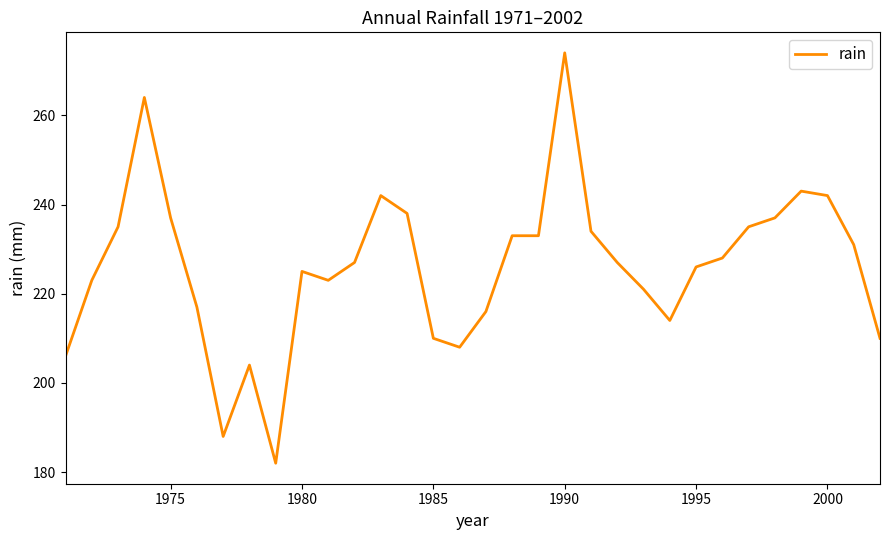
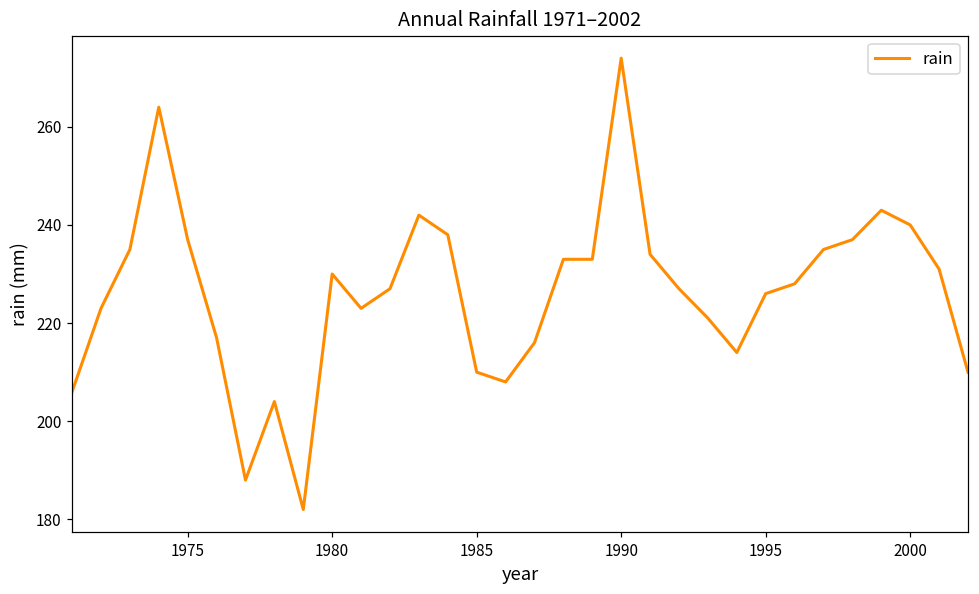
1980: 225 -> 230
2000: 242 -> 240
